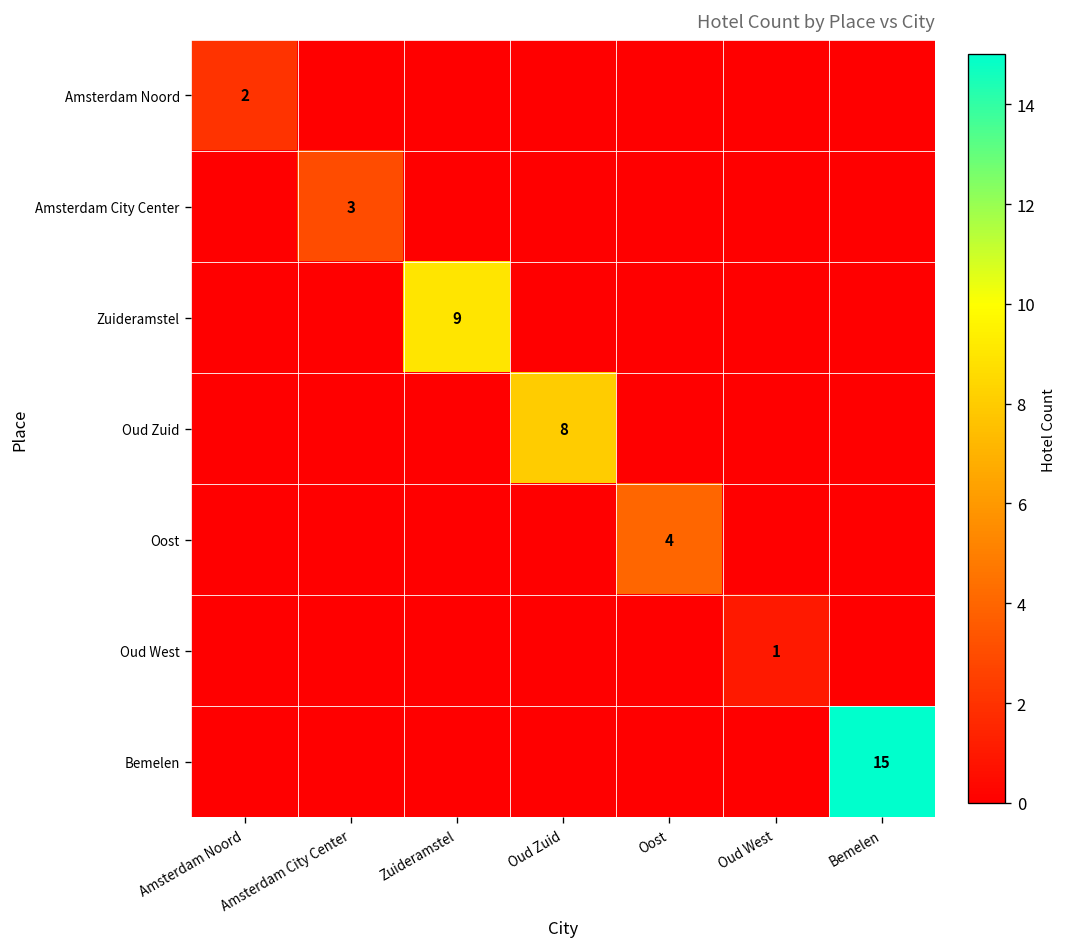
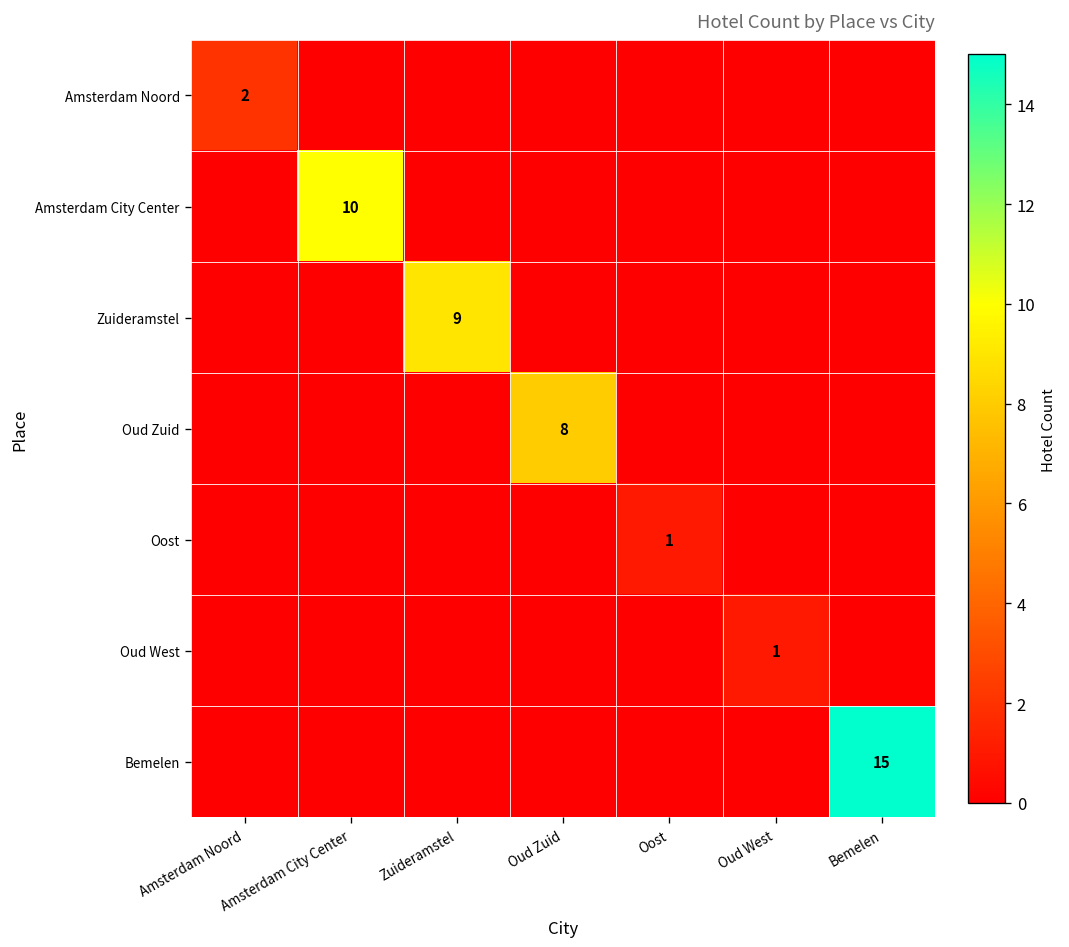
Amsterdam City Center, Amsterdam City Center: 3 -> 10
Oost, Oost: 4 -> 1
